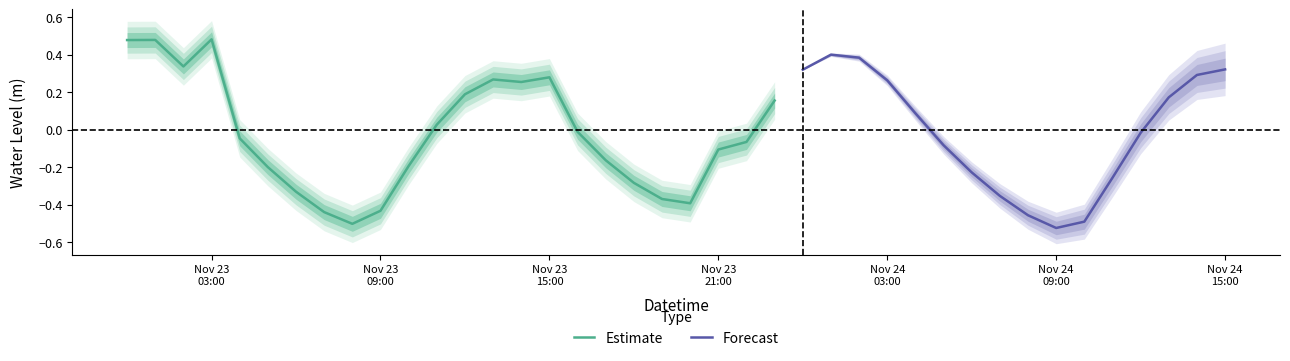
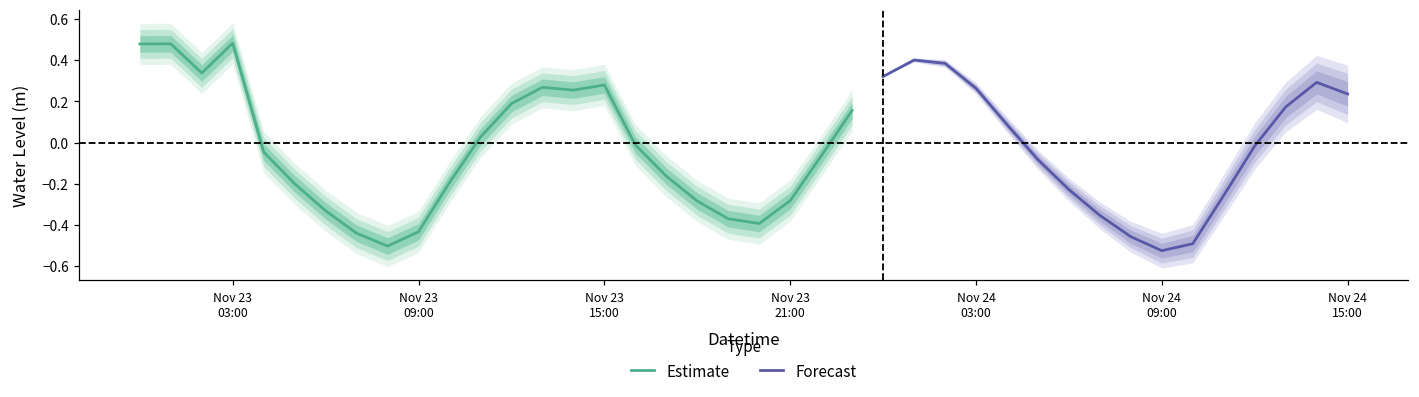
Estimate, Nov 23 21:00: -0.11 -> -0.28
Forecast, Nov 24 15:00: 0.32 -> 0.24
